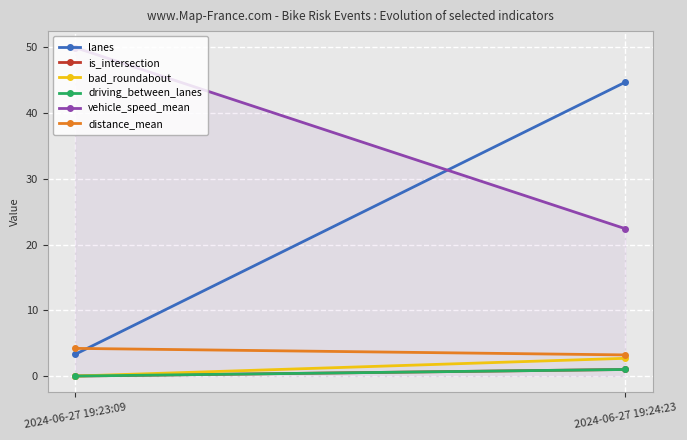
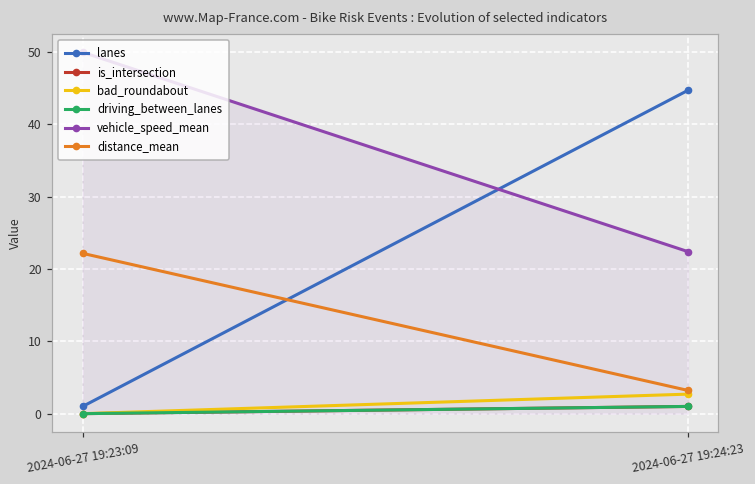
lanes, 2024-06-27 19:23:09: 3 -> 1
distance_mean, 2024-06-27 19:23:09: 4 -> 22
